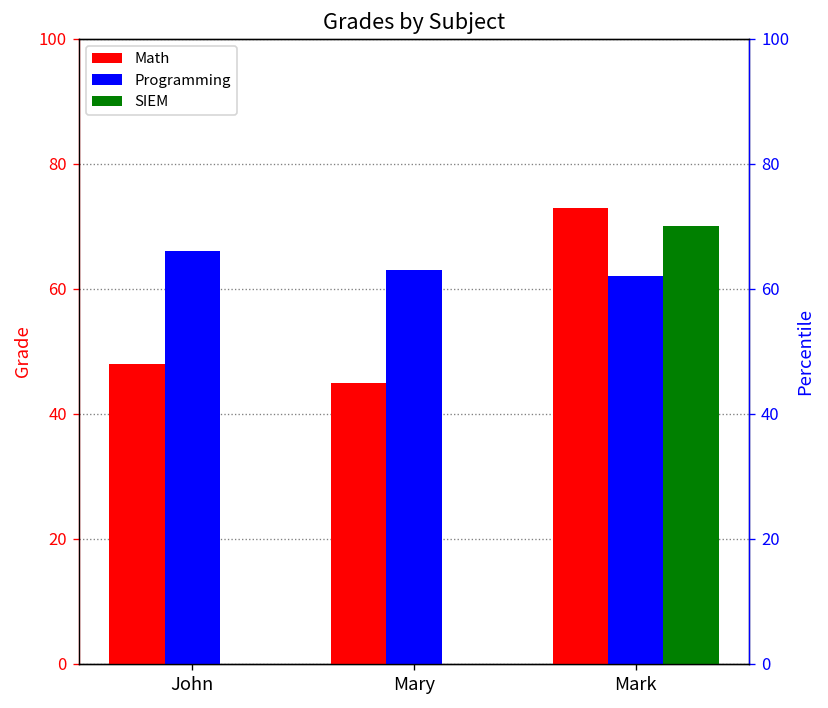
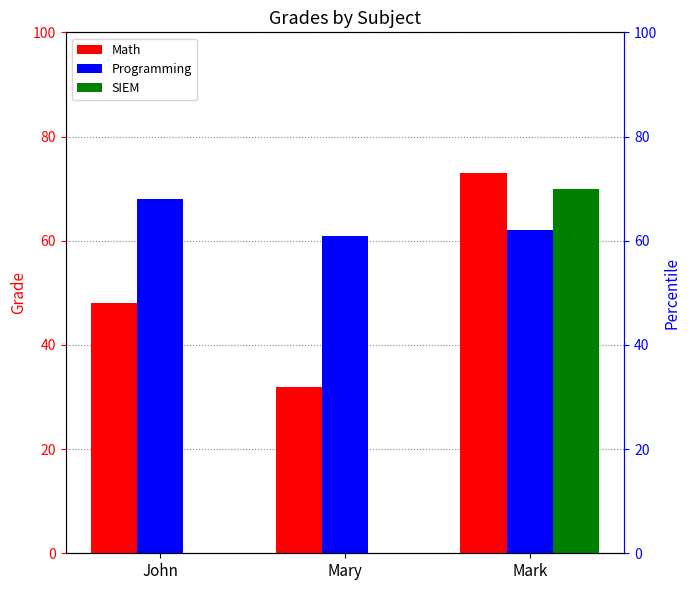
Programming, John: 66 -> 68
Math, Mary: 45 -> 32
Programming, Mary: 63 -> 61
